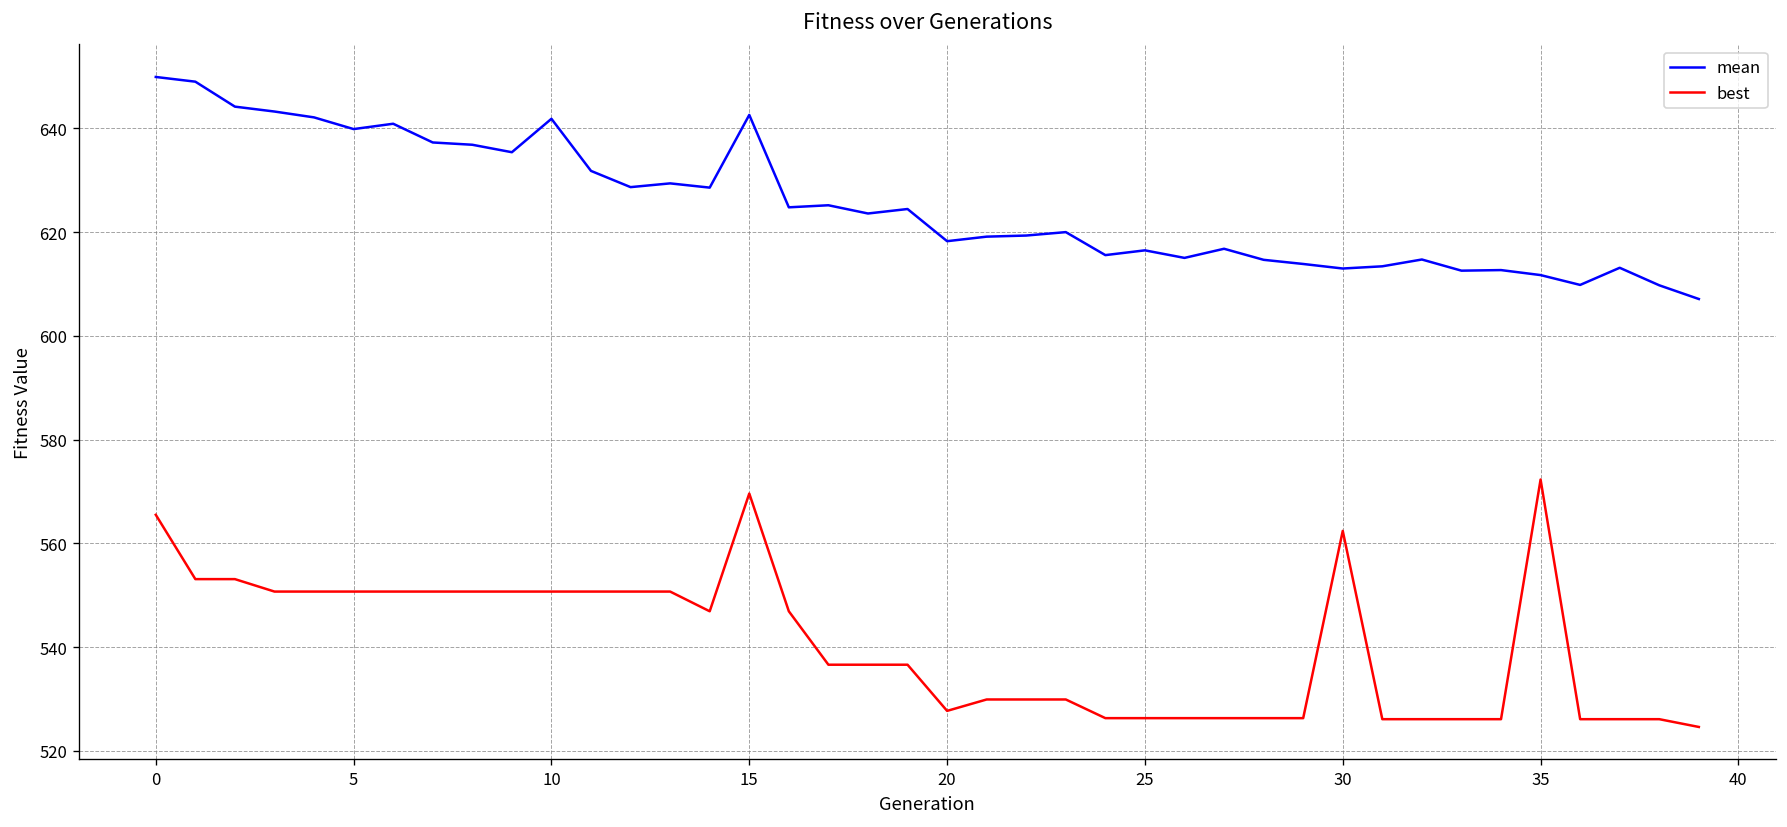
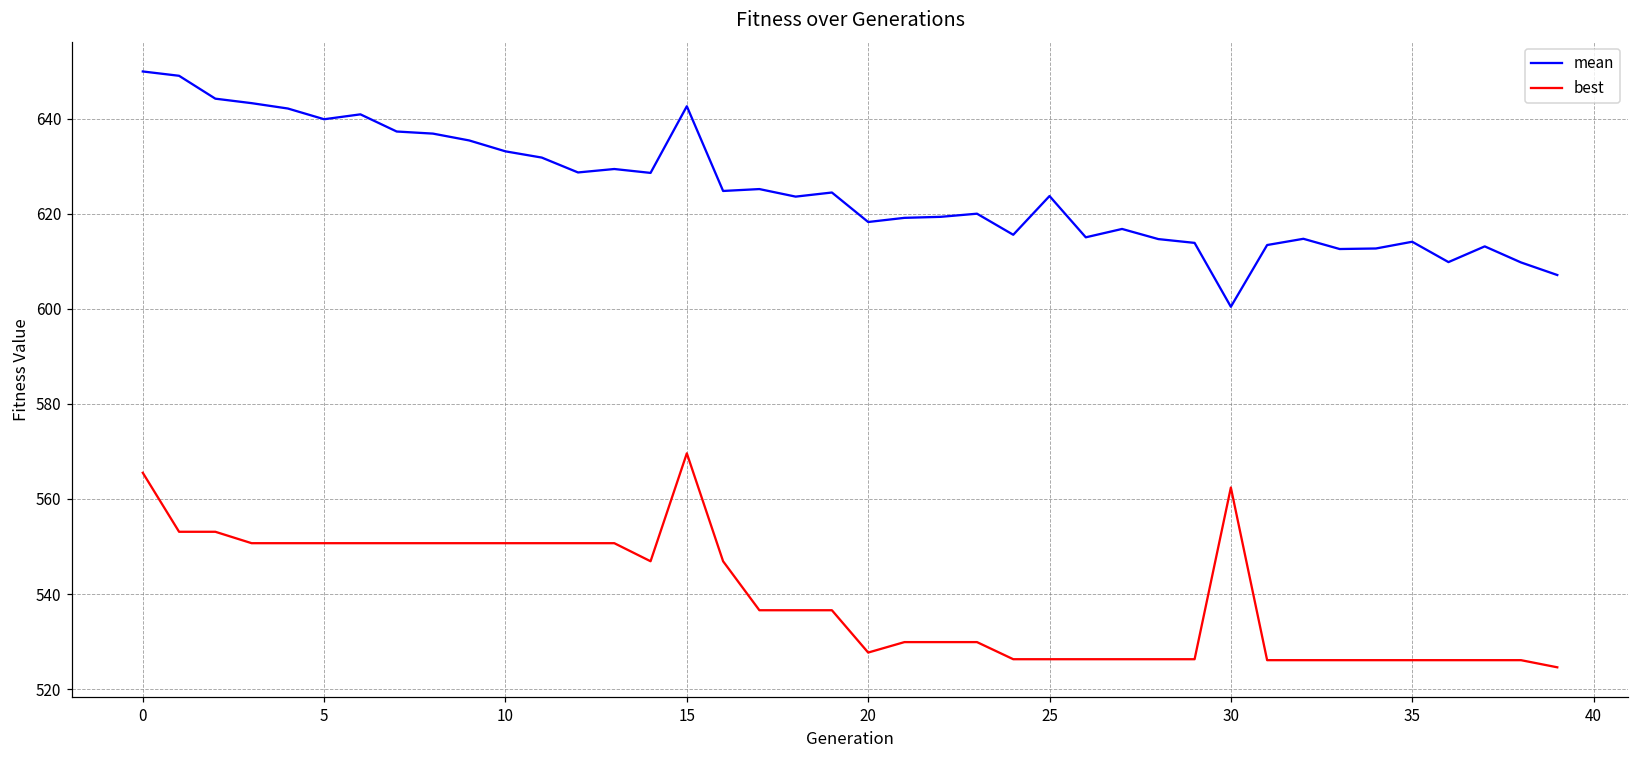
mean, 10: 642 -> 633
mean, 25: 616 -> 624
mean, 30: 613 -> 600
mean, 35: 612 -> 614
best, 35: 572 -> 526
